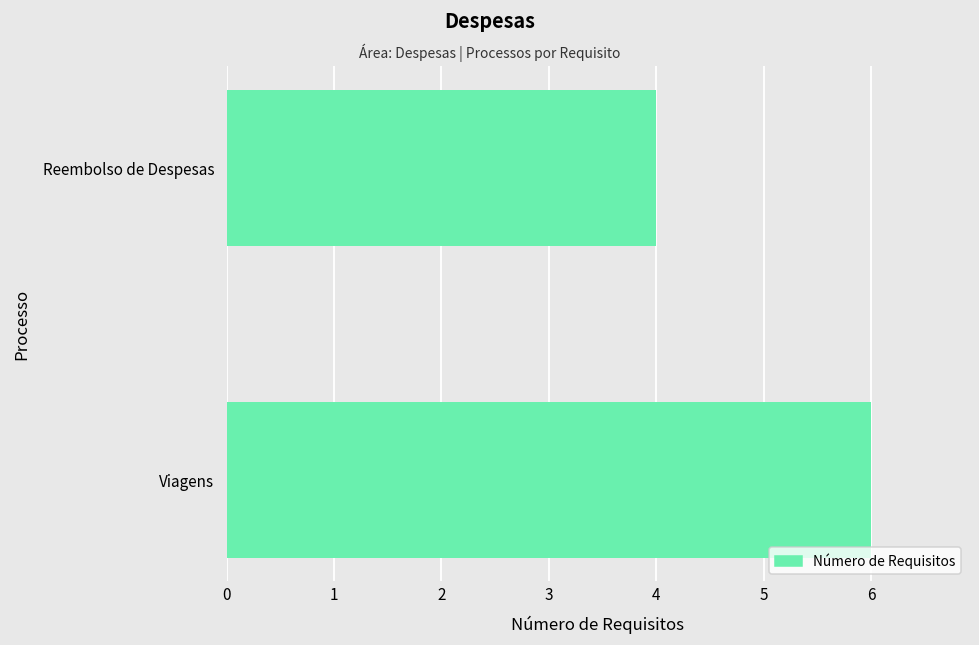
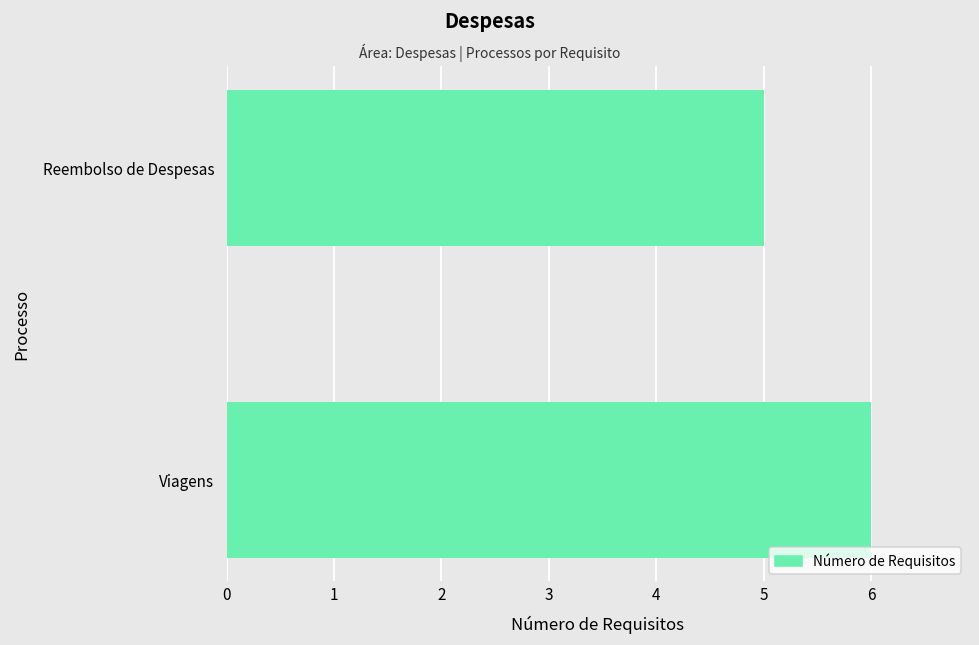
Reembolso de Despesas: 4 -> 5
